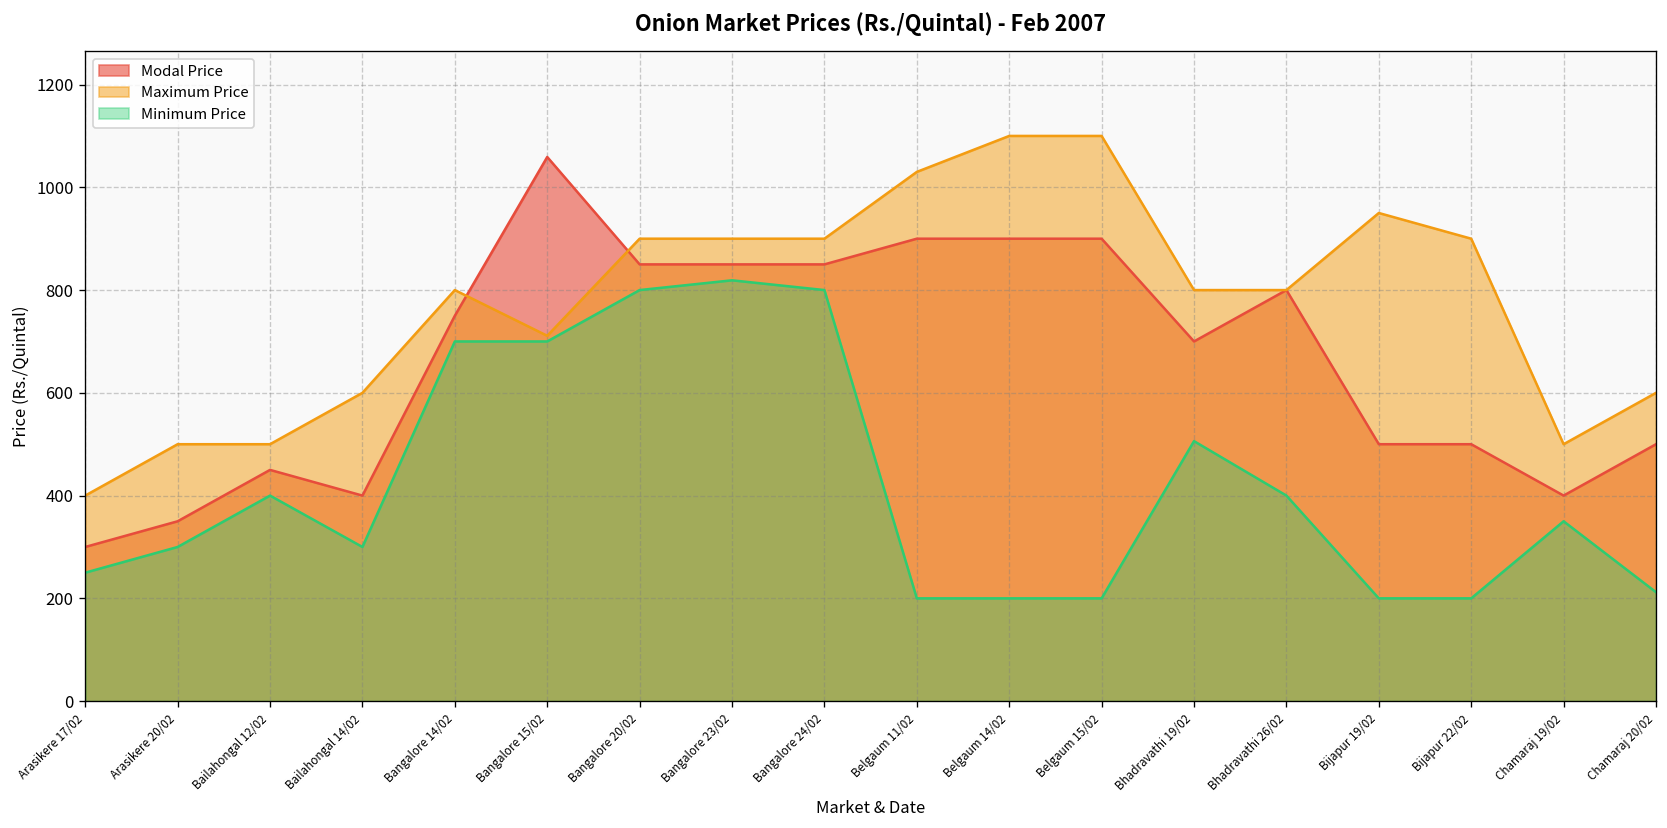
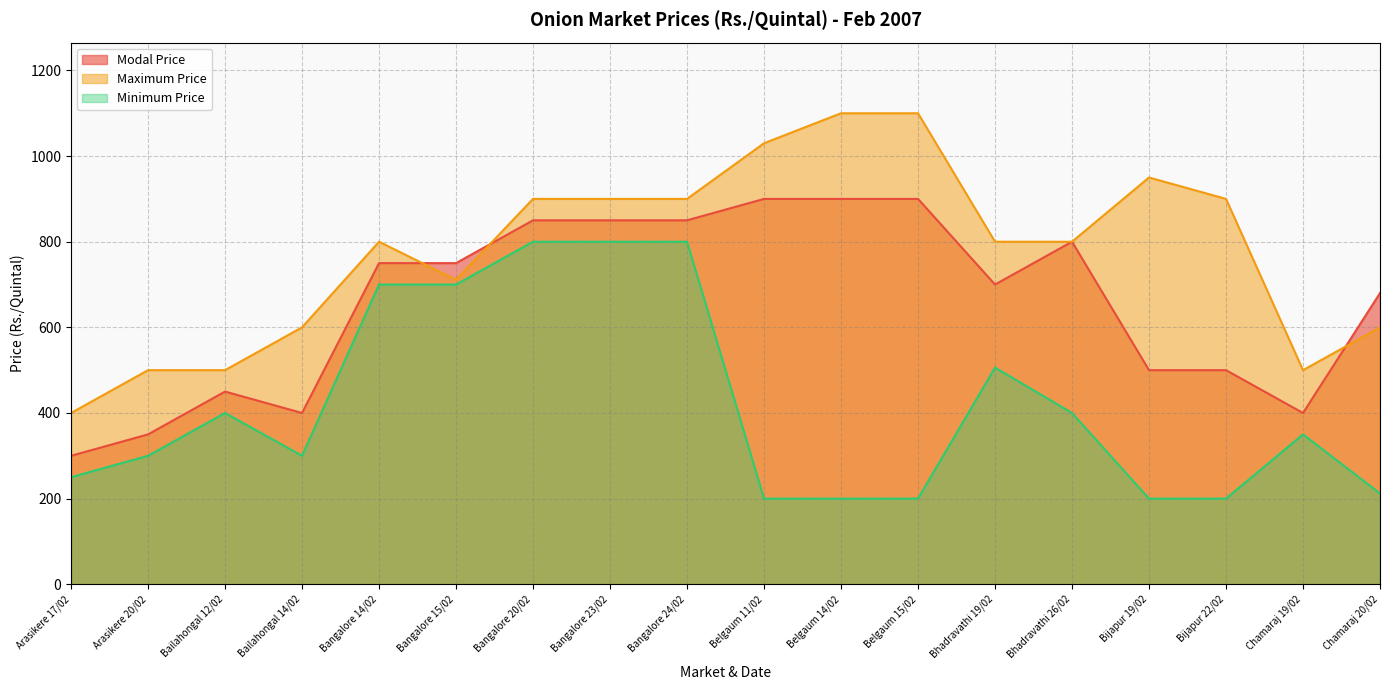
Modal Price, Bangalore 15/02: 1060 -> 750
Minimum Price, Bangalore 23/02: 820 -> 800
Modal Price, Chamaraj 20/02: 500 -> 680
